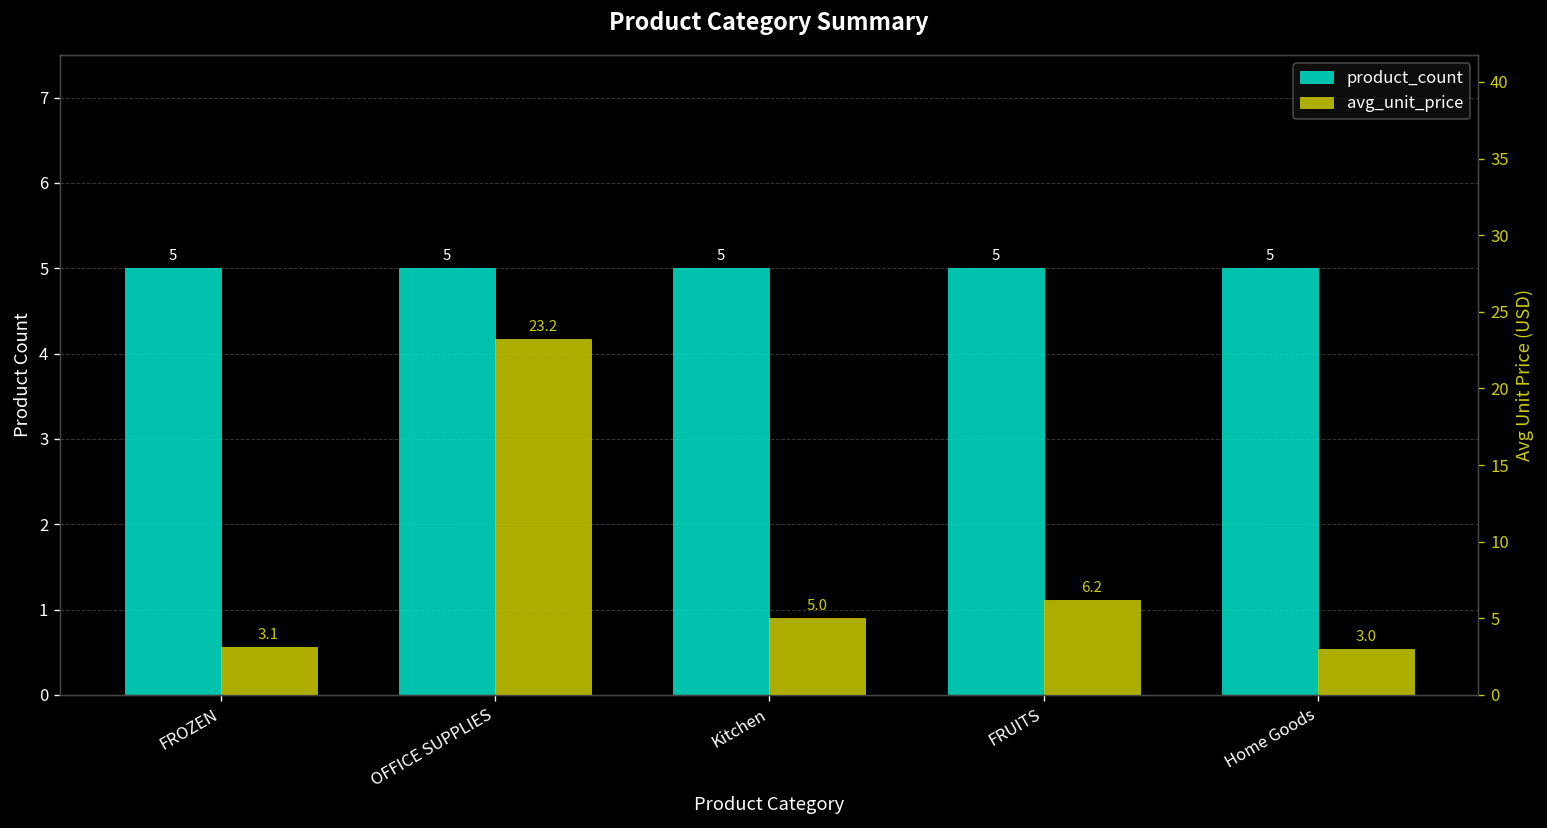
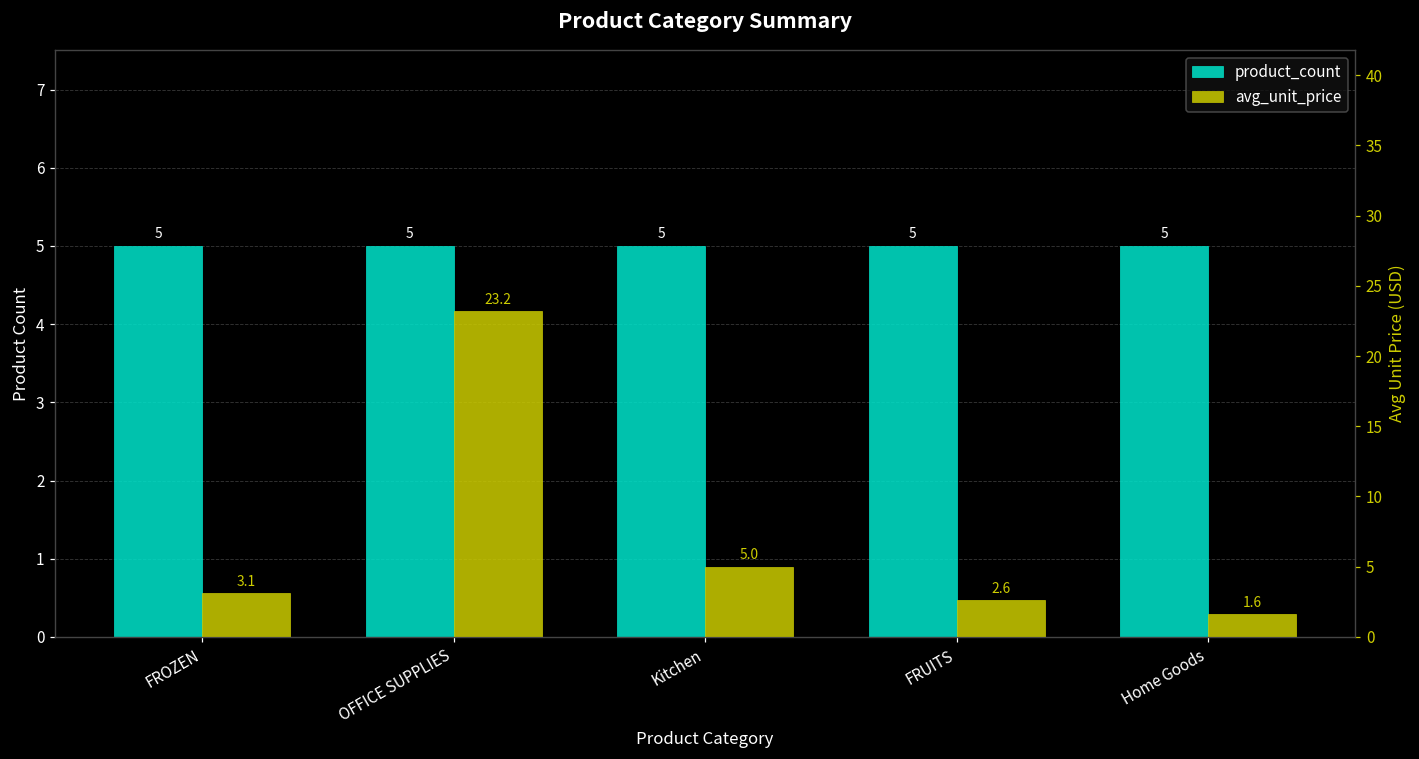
avg_unit_price, FRUITS: 6.2 -> 2.6
avg_unit_price, Home Goods: 3.0 -> 1.6
